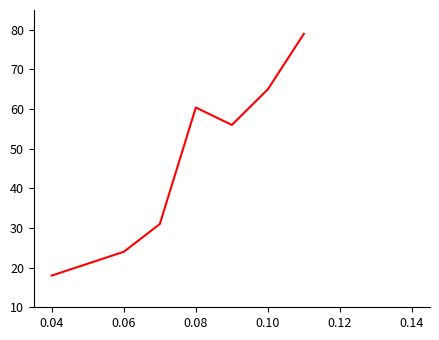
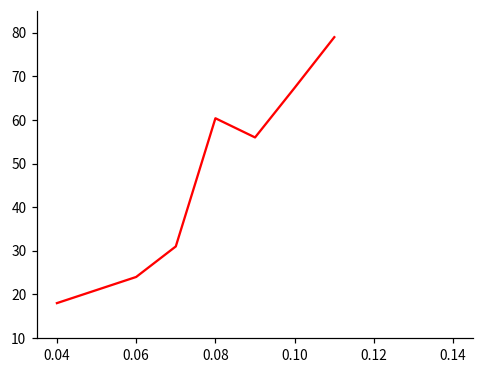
0.10: 65 -> 67
